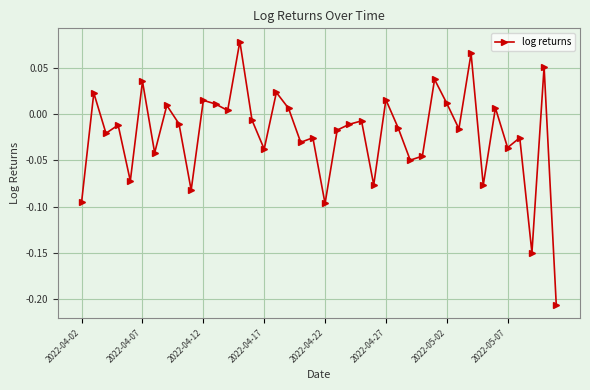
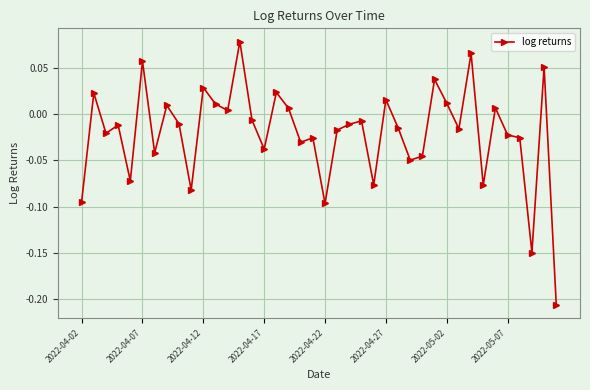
2022-04-07: 0.04 -> 0.06
2022-04-12: 0.02 -> 0.03
2022-05-07: -0.04 -> -0.02
